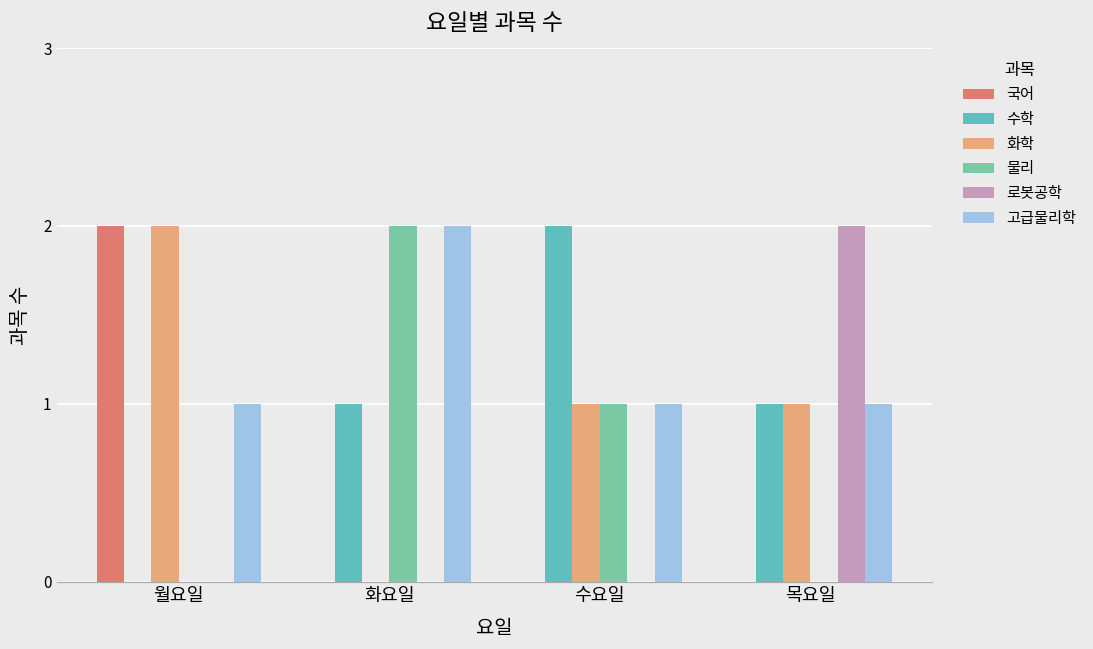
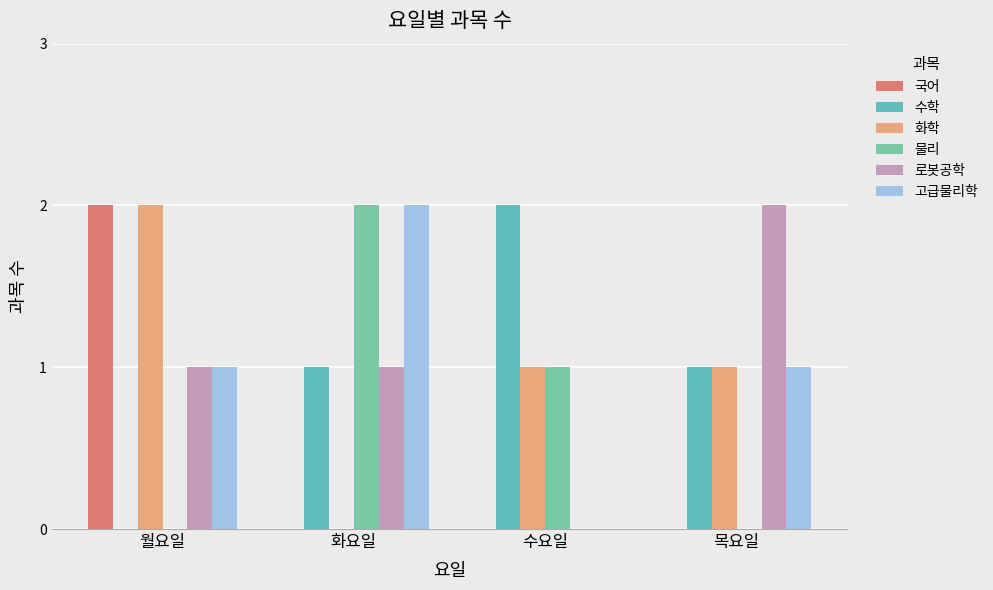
로봇공학, 월요일: 0 -> 1
로봇공학, 화요일: 0 -> 1
고급물리학, 수요일: 1 -> 0
